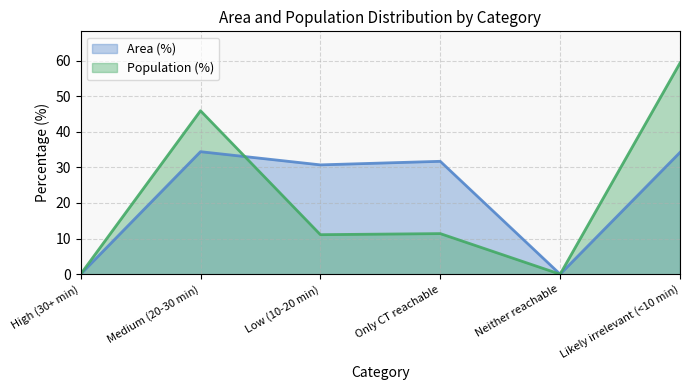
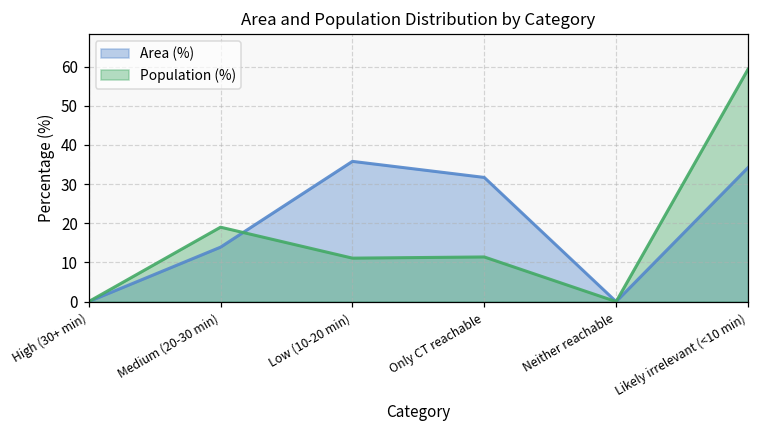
Area (%), Medium (20-30 min): 34 -> 14
Population (%), Medium (20-30 min): 46 -> 19
Area (%), Low (10-20 min): 31 -> 36
